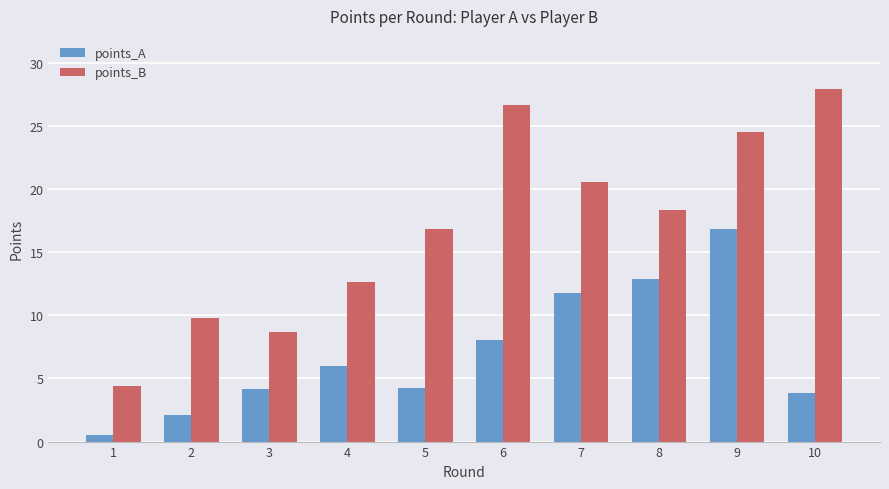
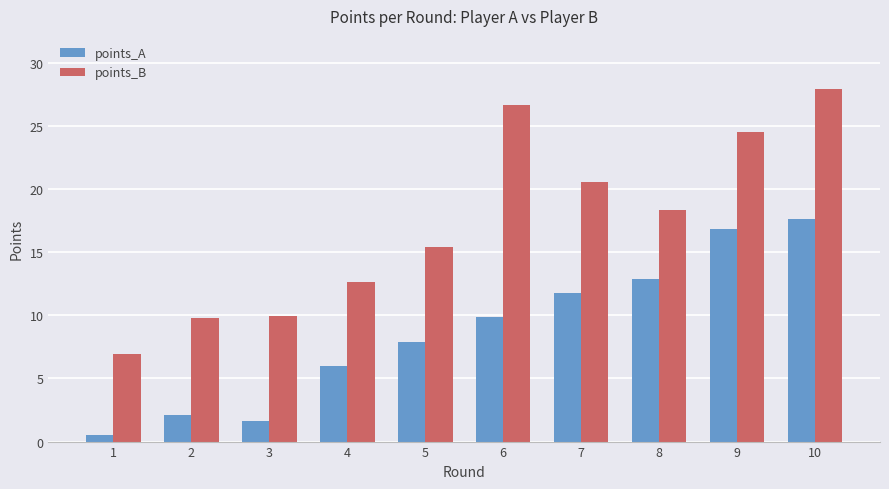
points_B, 1: 4.4 -> 7.0
points_A, 3: 4.2 -> 1.6
points_B, 3: 8.7 -> 9.9
points_A, 5: 4.3 -> 7.9
points_B, 5: 16.8 -> 15.4
points_A, 6: 8.0 -> 9.9
points_A, 10: 3.9 -> 17.6
